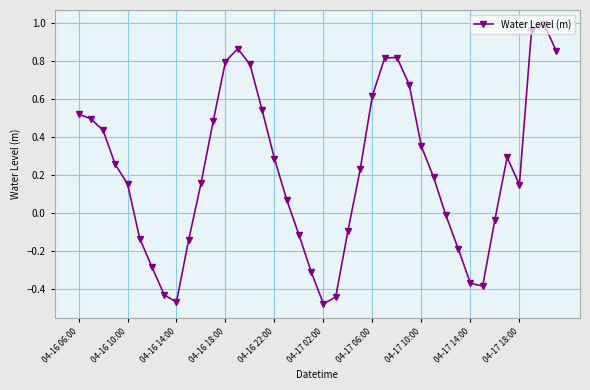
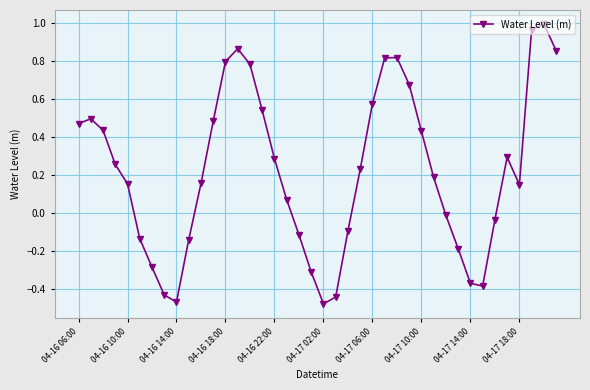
04-16 06:00: 0.52 -> 0.47
04-17 06:00: 0.62 -> 0.57
04-17 10:00: 0.35 -> 0.43
